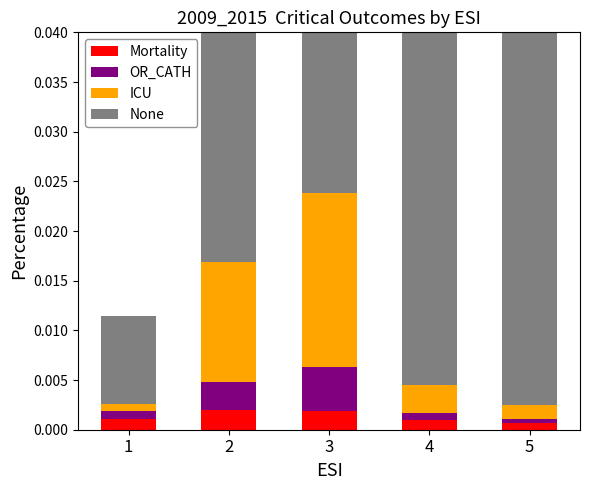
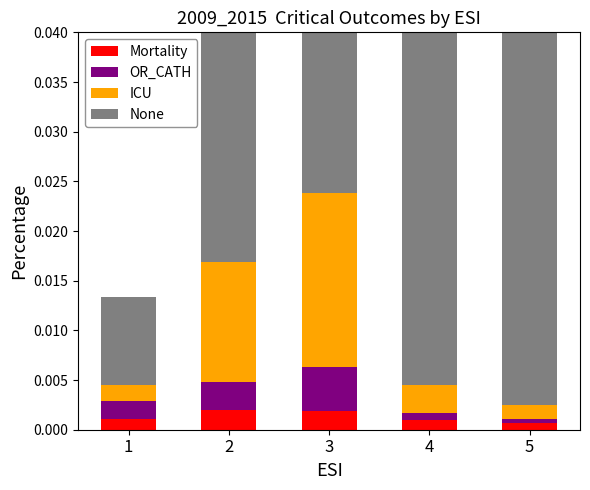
OR_CATH, 1: 0.001 -> 0.002
ICU, 1: 0.001 -> 0.002
